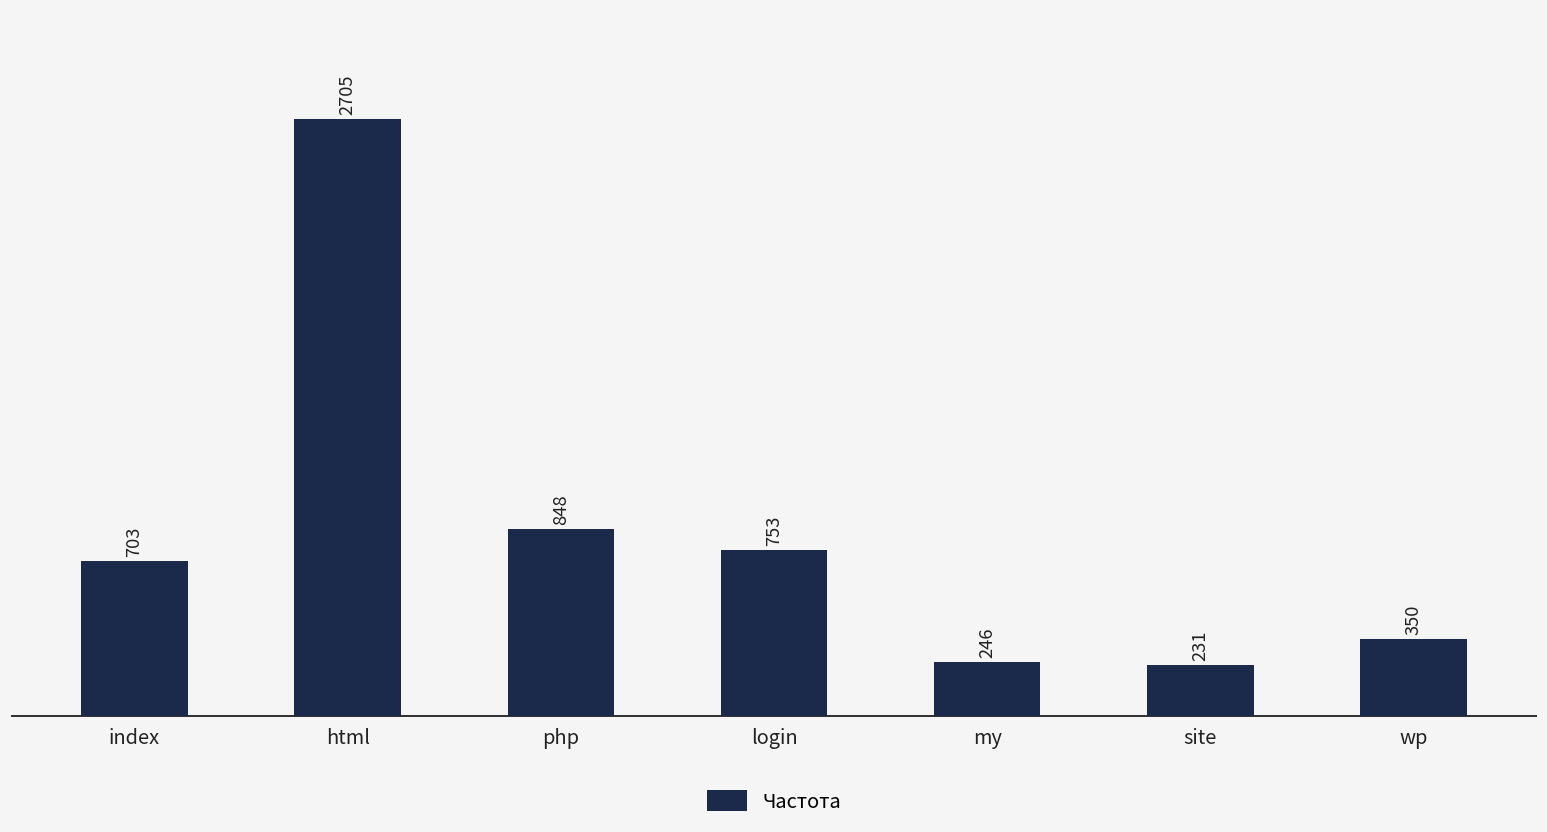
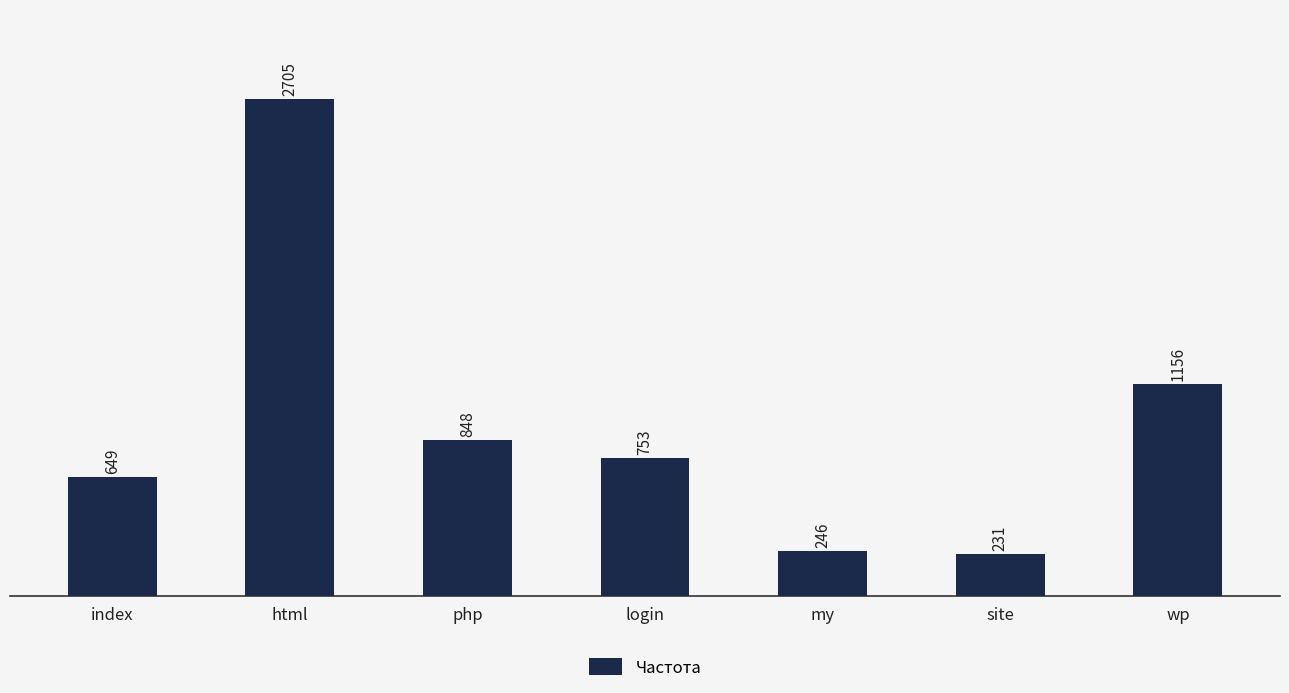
index: 703 -> 649
wp: 350 -> 1156
